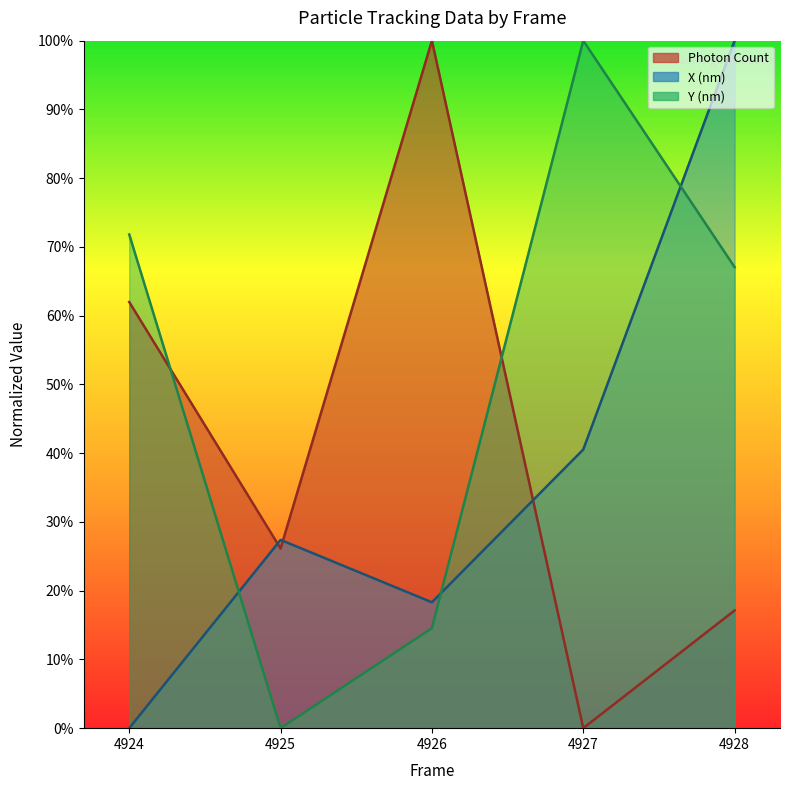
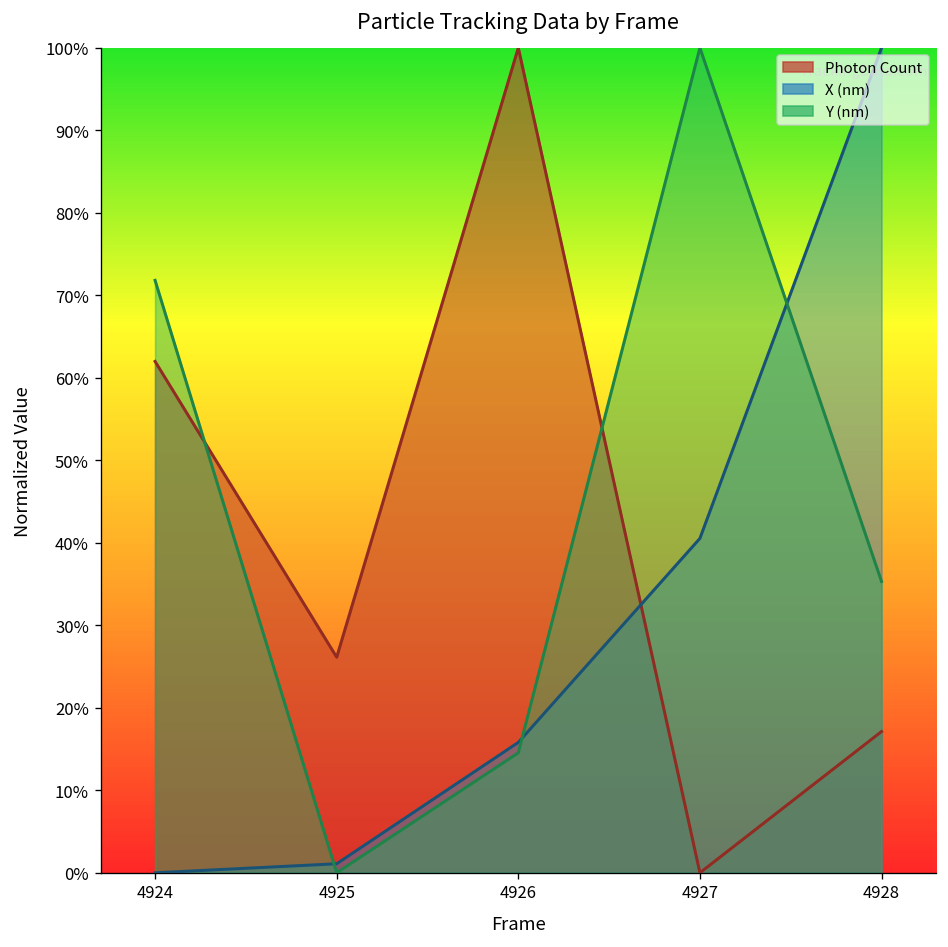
X (nm), 4925: 27% -> 1%
X (nm), 4926: 18% -> 16%
Y (nm), 4928: 67% -> 35%
